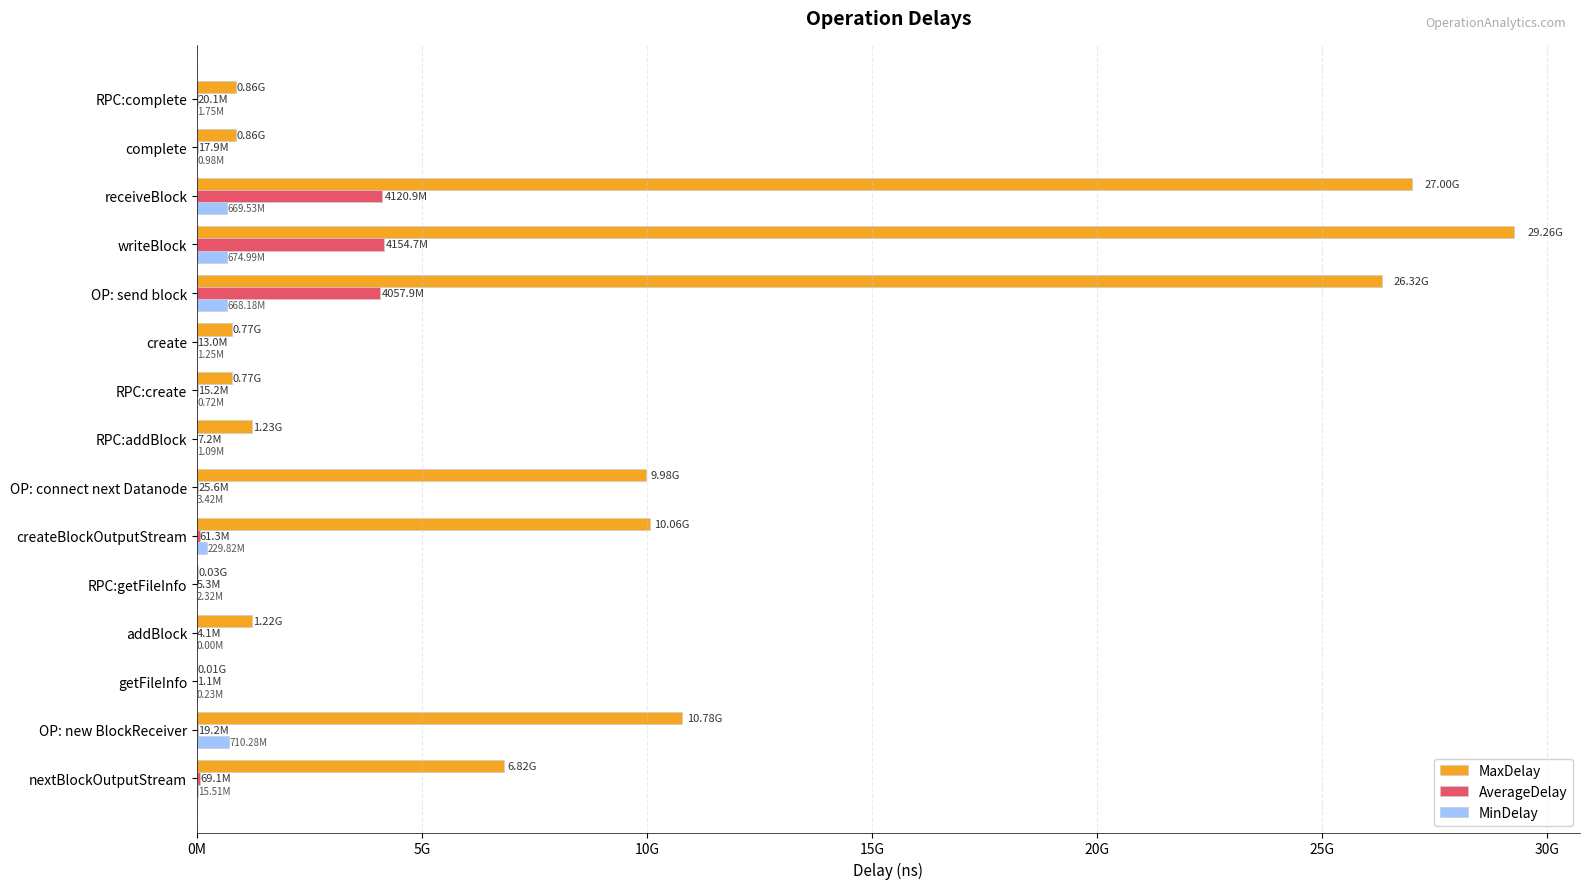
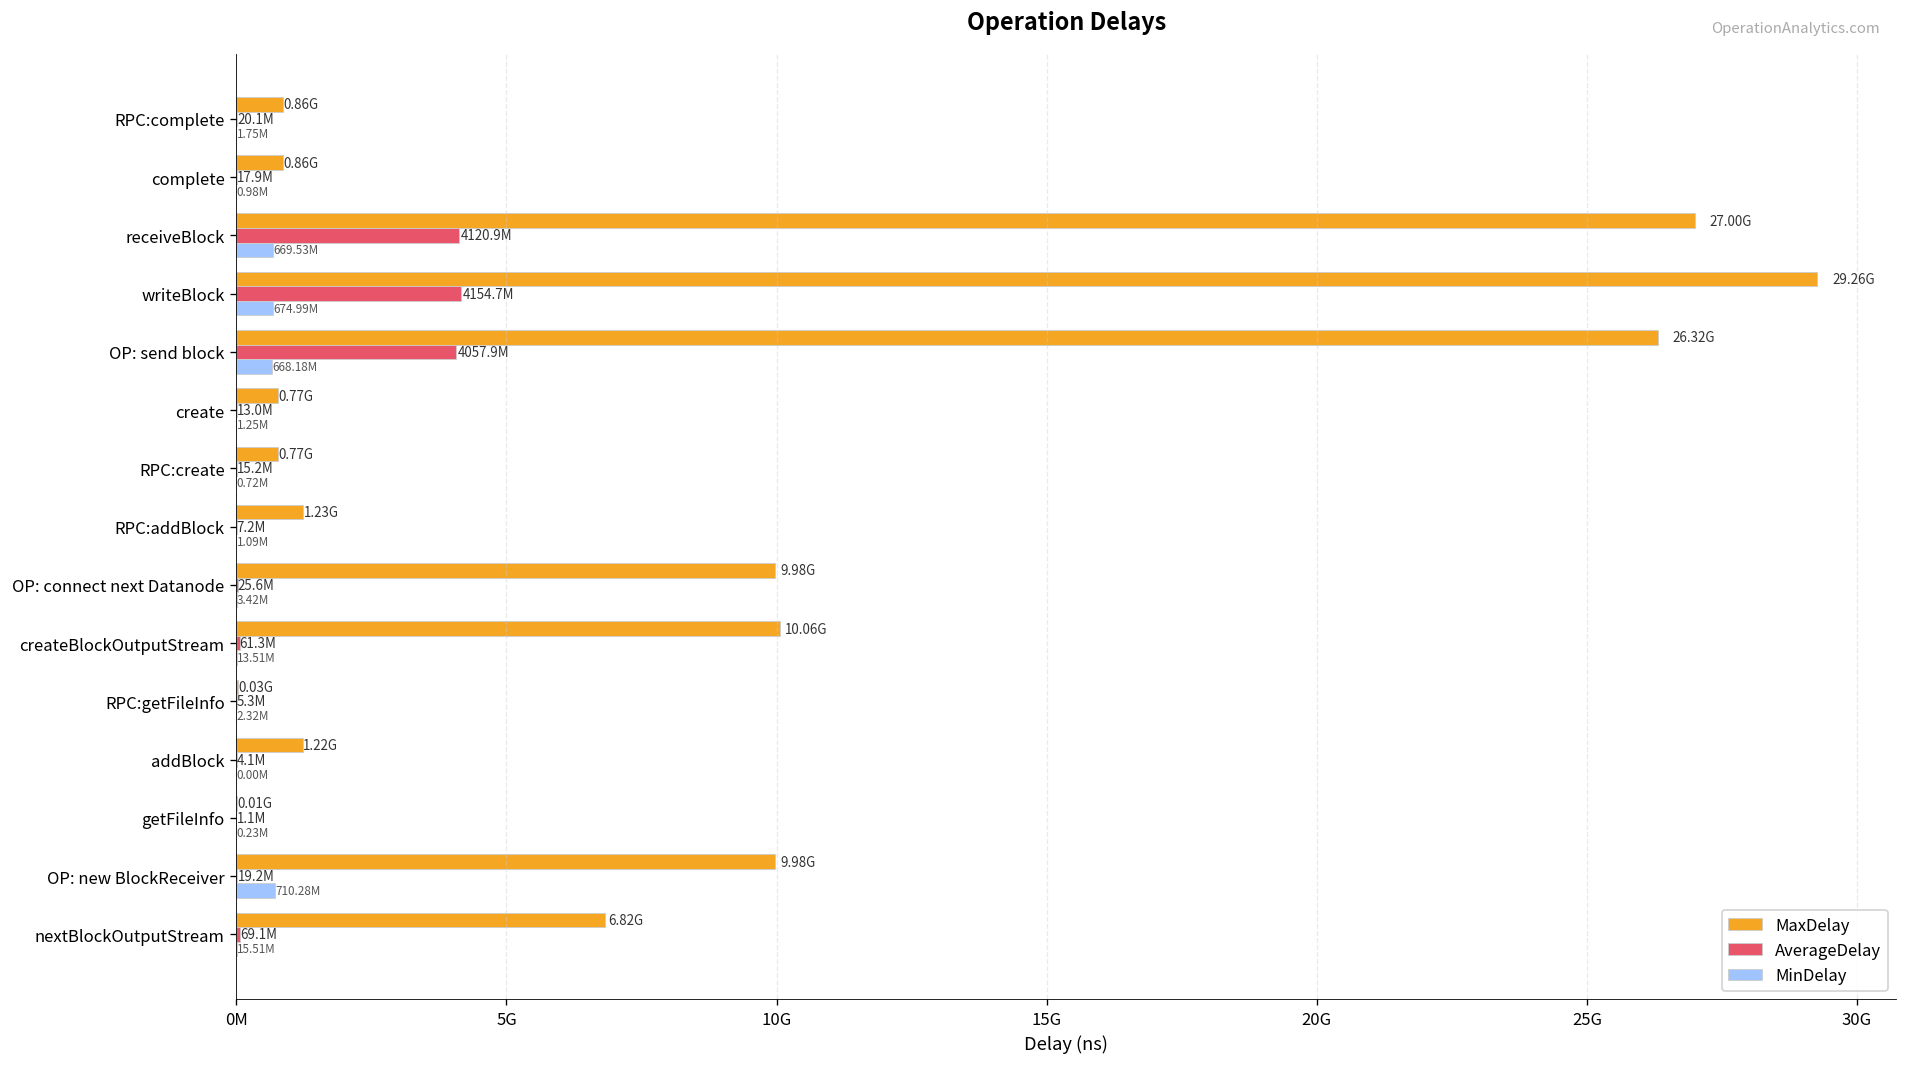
MinDelay, createBlockOutputStream: 229.82M -> 13.51M
MaxDelay, OP: new BlockReceiver: 10.78G -> 9.98G
